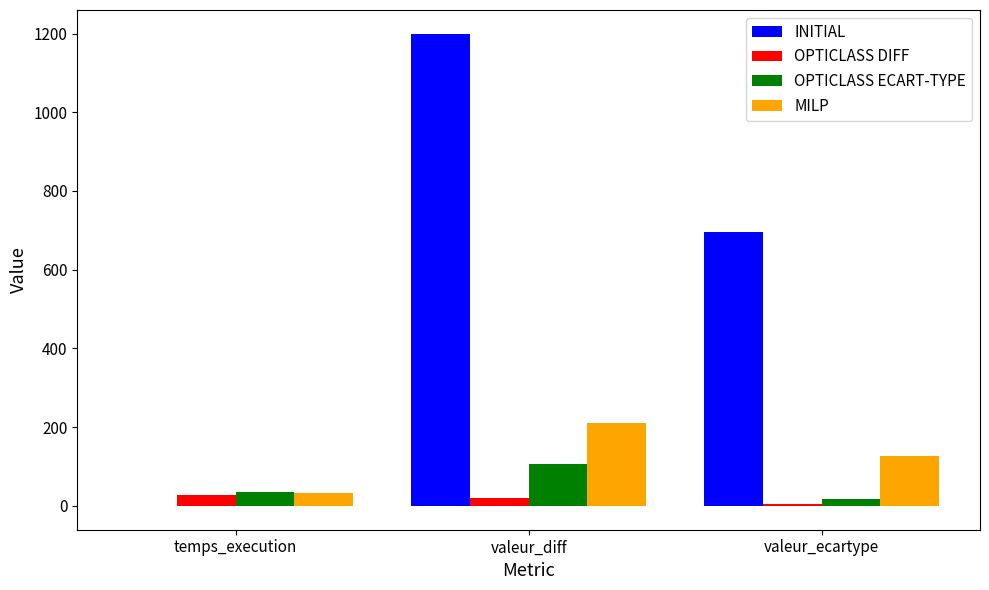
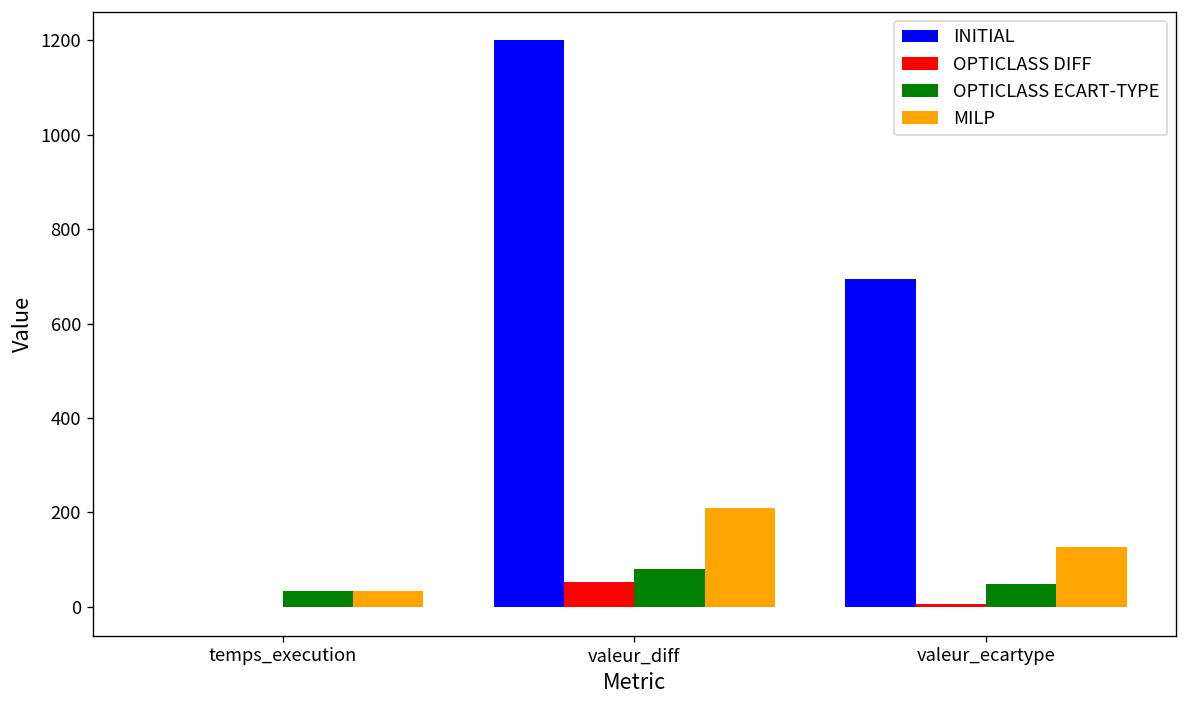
OPTICLASS DIFF, temps_execution: 30 -> 0
OPTICLASS DIFF, valeur_diff: 20 -> 50
OPTICLASS ECART-TYPE, valeur_diff: 110 -> 80
OPTICLASS ECART-TYPE, valeur_ecartype: 20 -> 50
